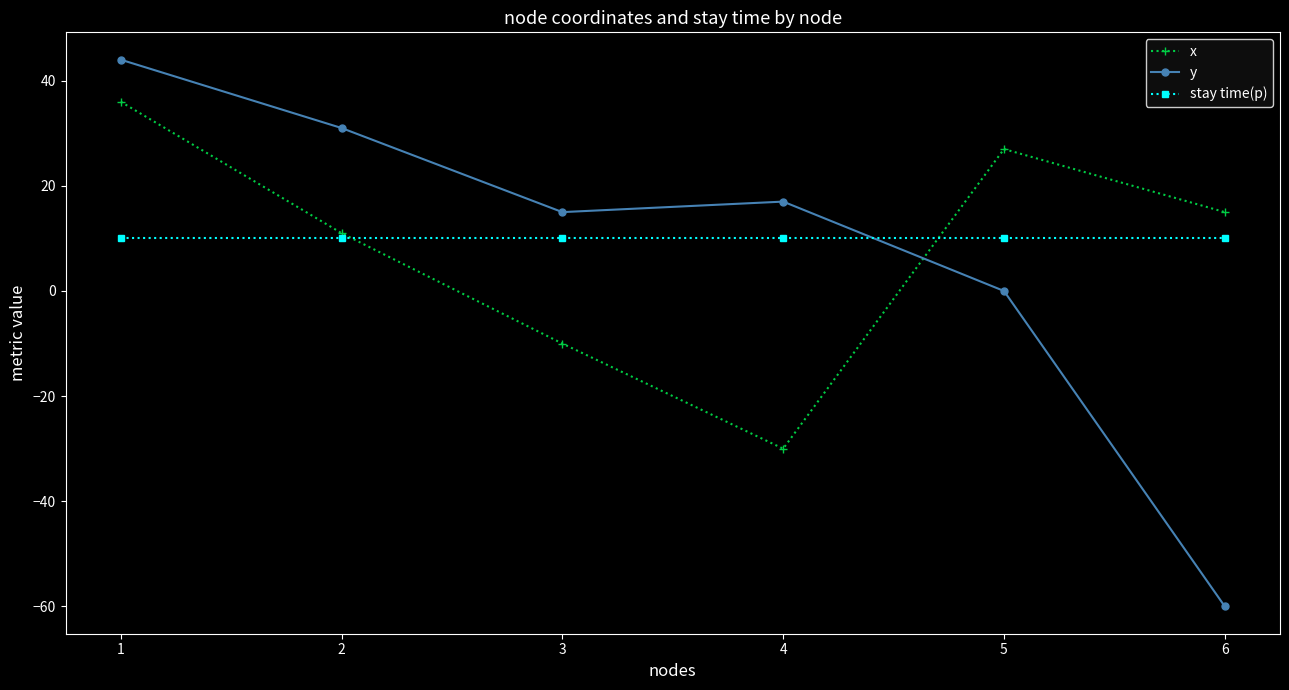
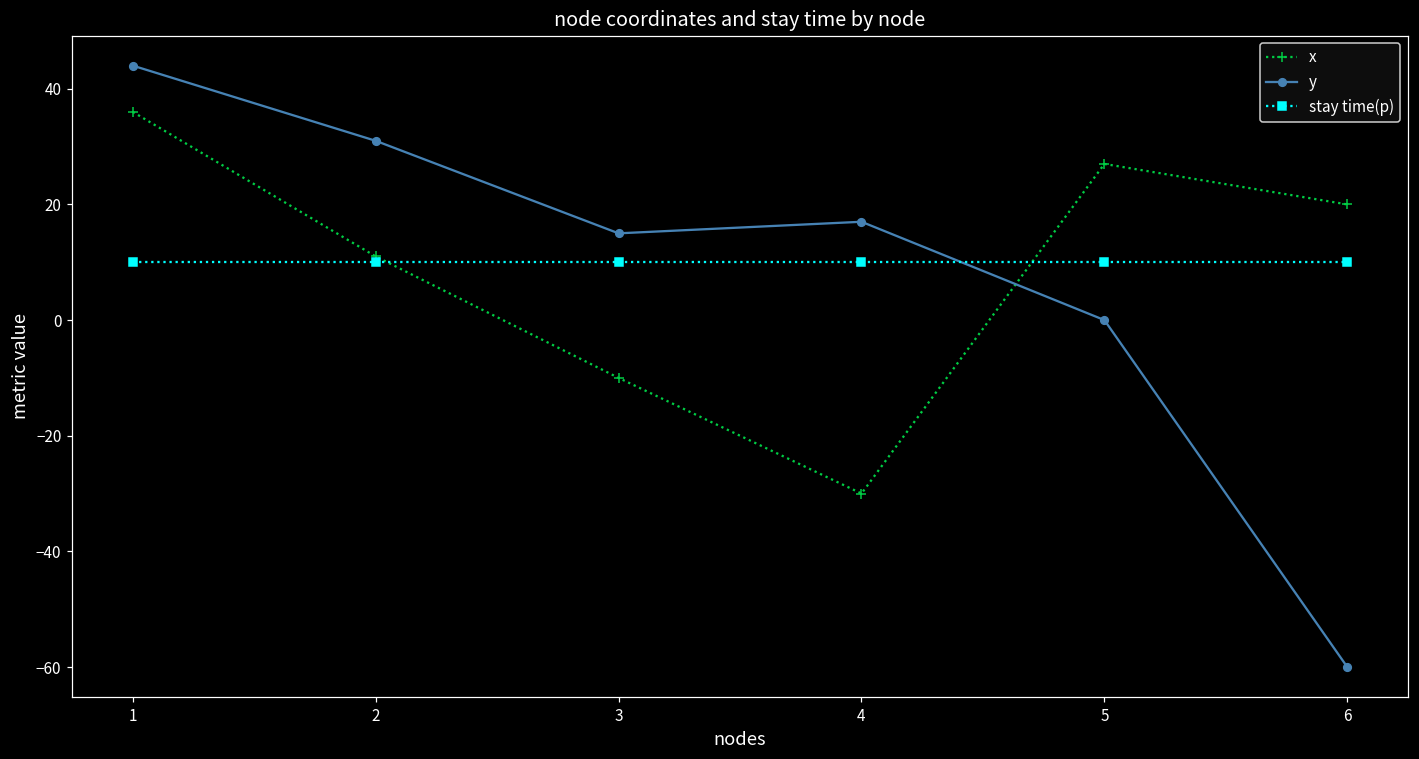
x, 6: 15 -> 20
